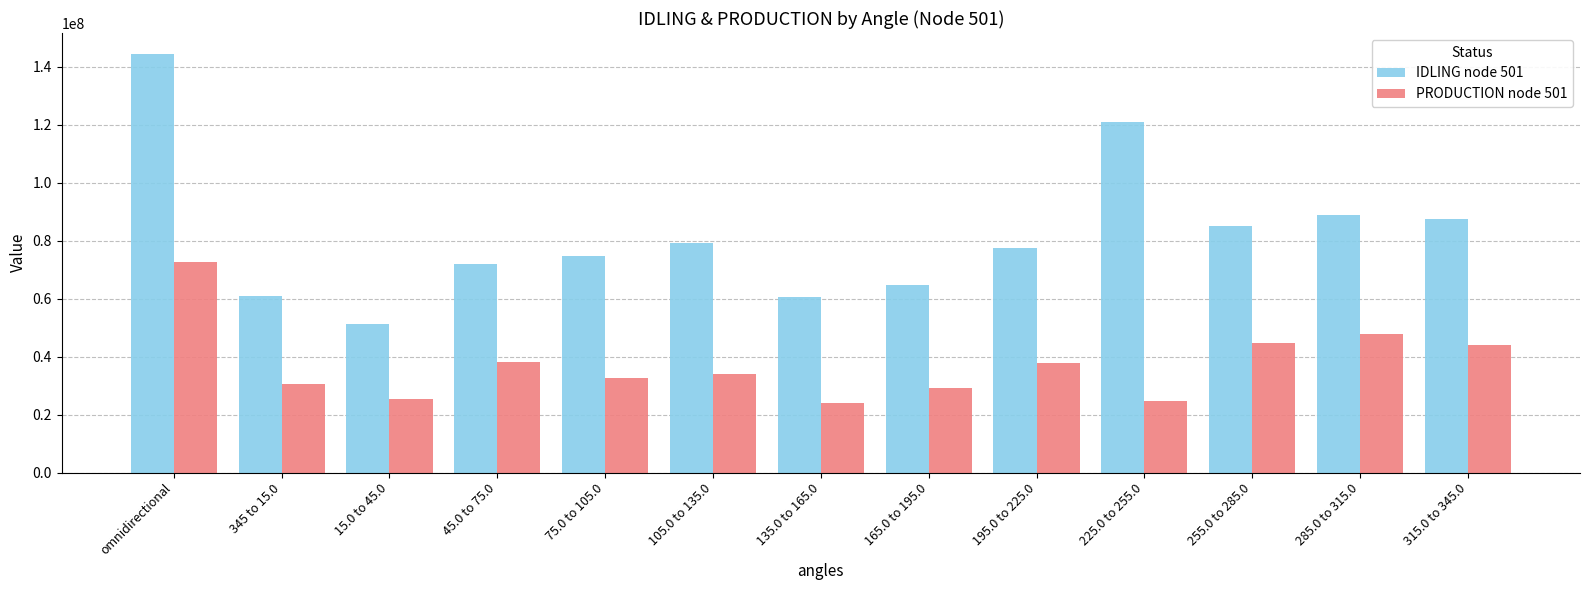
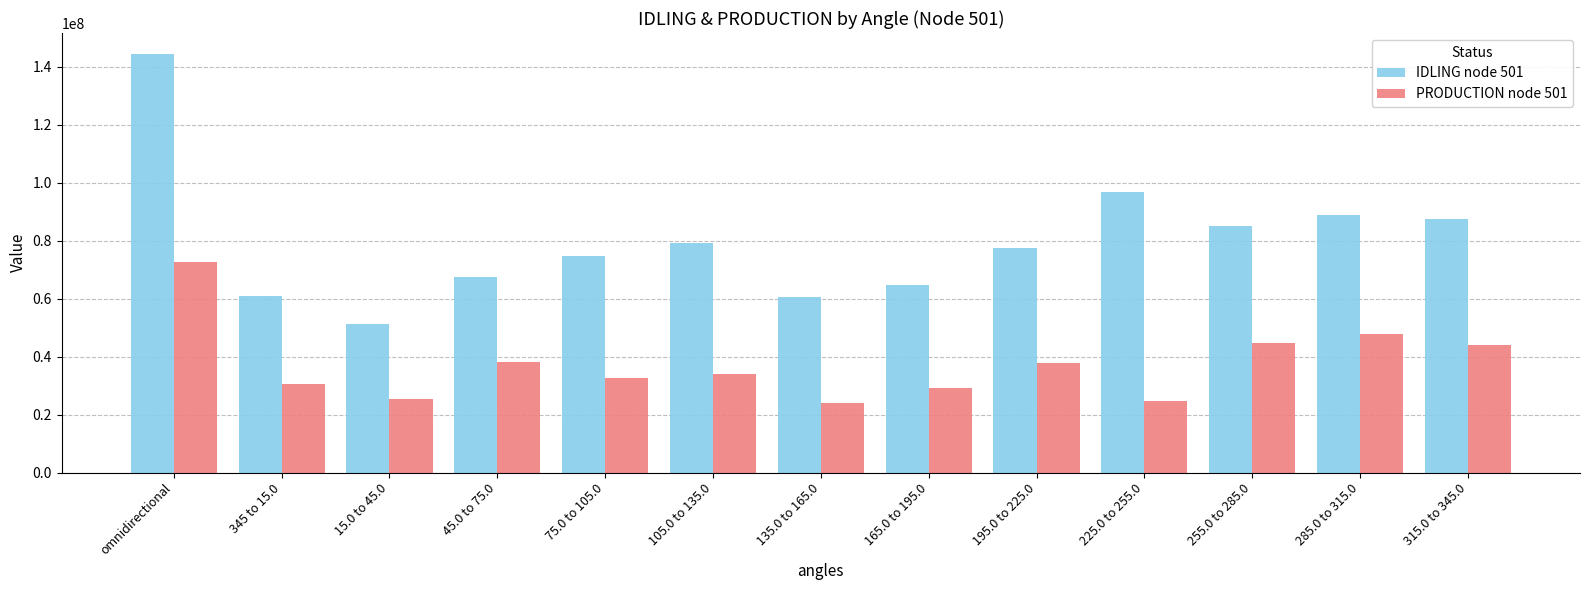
IDLING node 501, 45.0 to 75.0: 72000000 -> 67000000
IDLING node 501, 225.0 to 255.0: 121000000 -> 97000000
